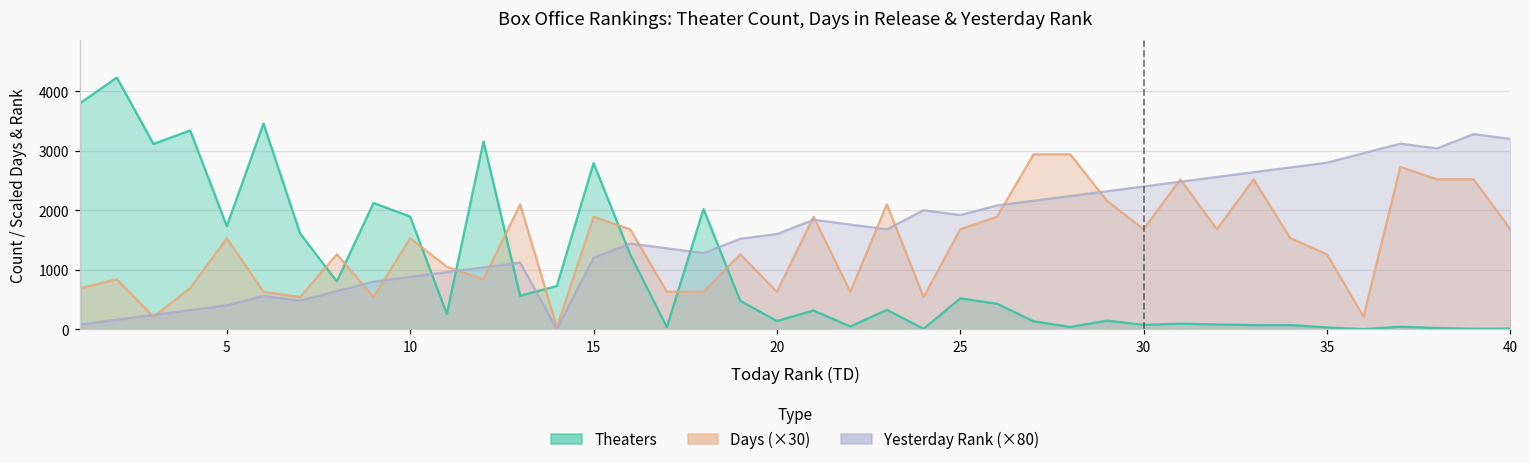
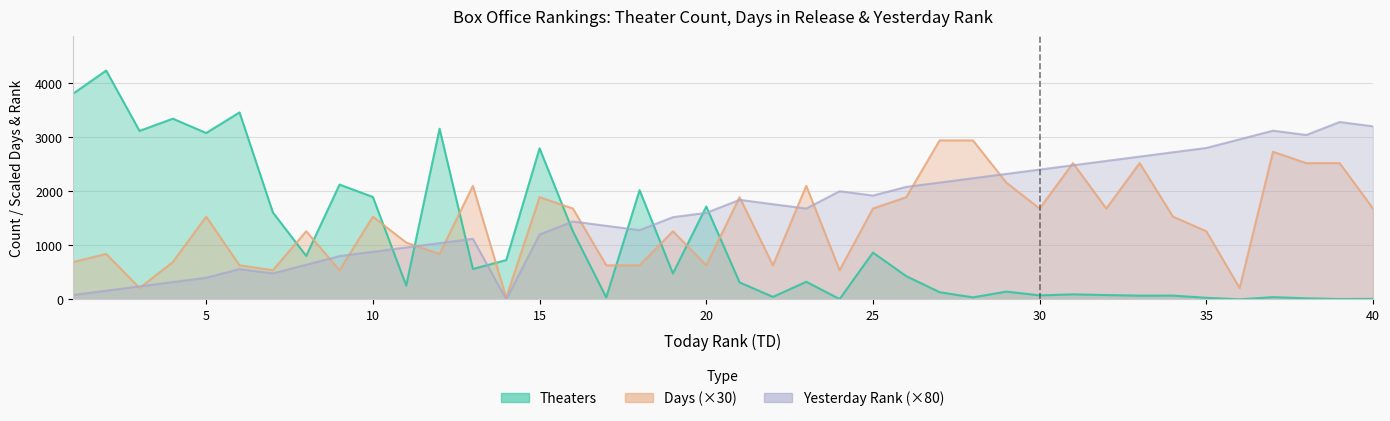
Theaters, 5: 1700 -> 3100
Theaters, 20: 100 -> 1700
Theaters, 25: 500 -> 900
